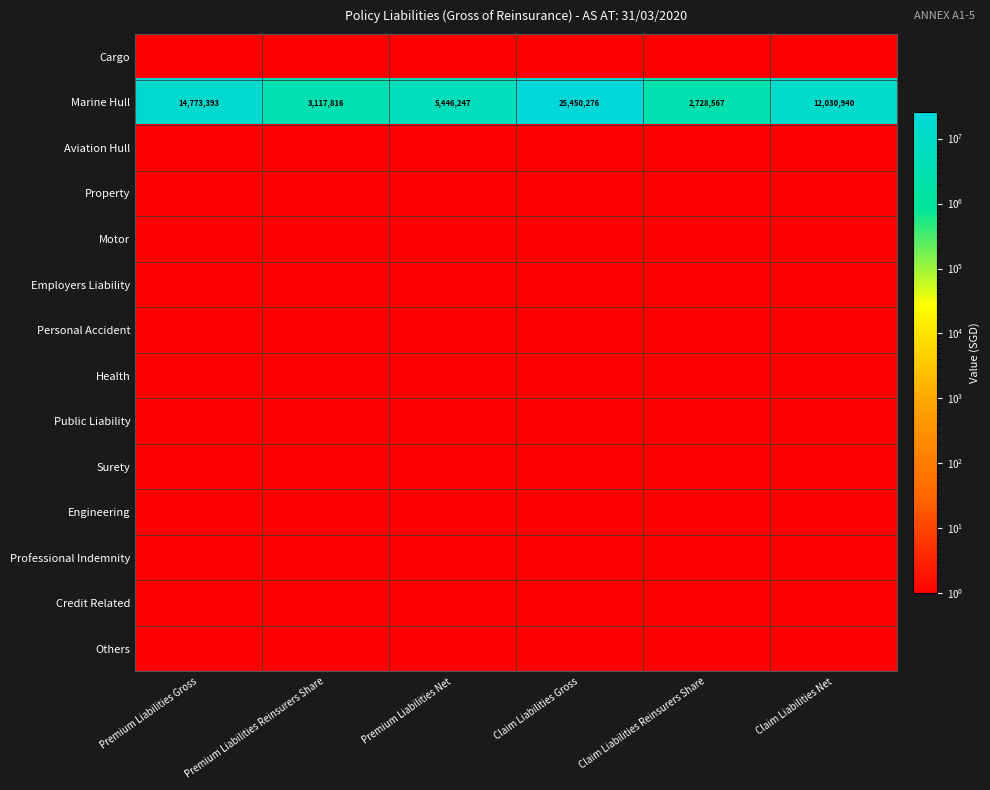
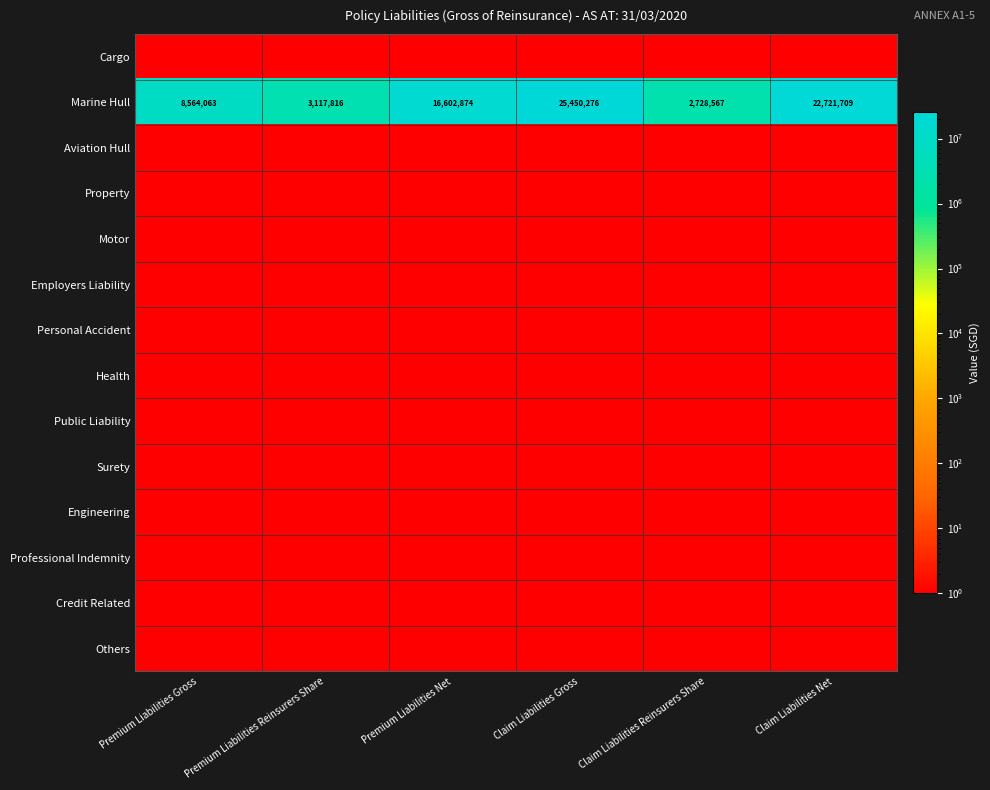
Marine Hull, Premium Liabilities Gross: 14,773,393 -> 8,564,063
Marine Hull, Premium Liabilities Net: 5,446,247 -> 16,602,874
Marine Hull, Claim Liabilities Net: 12,030,940 -> 22,721,709
